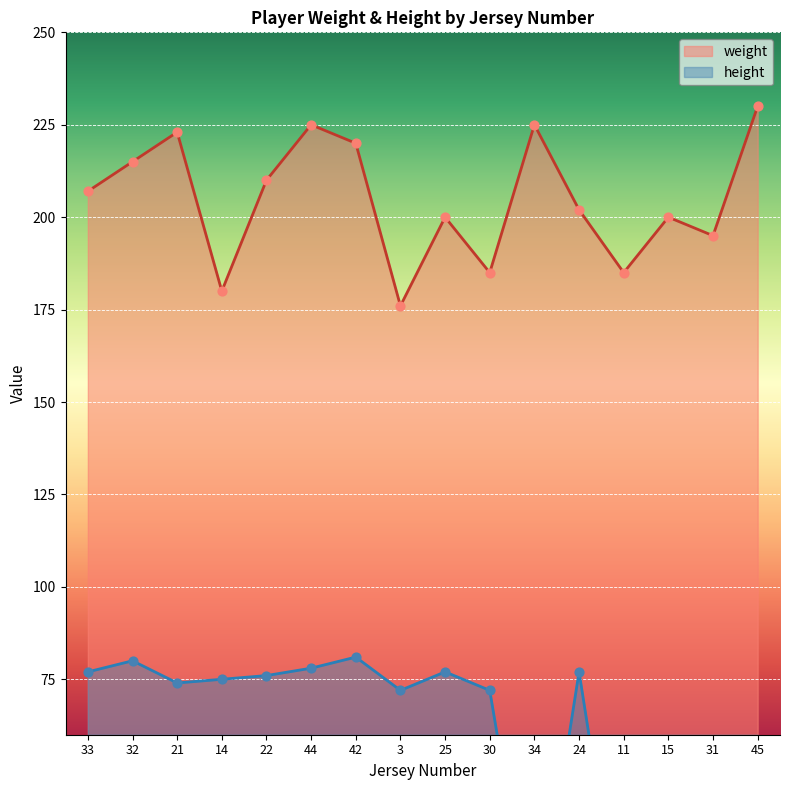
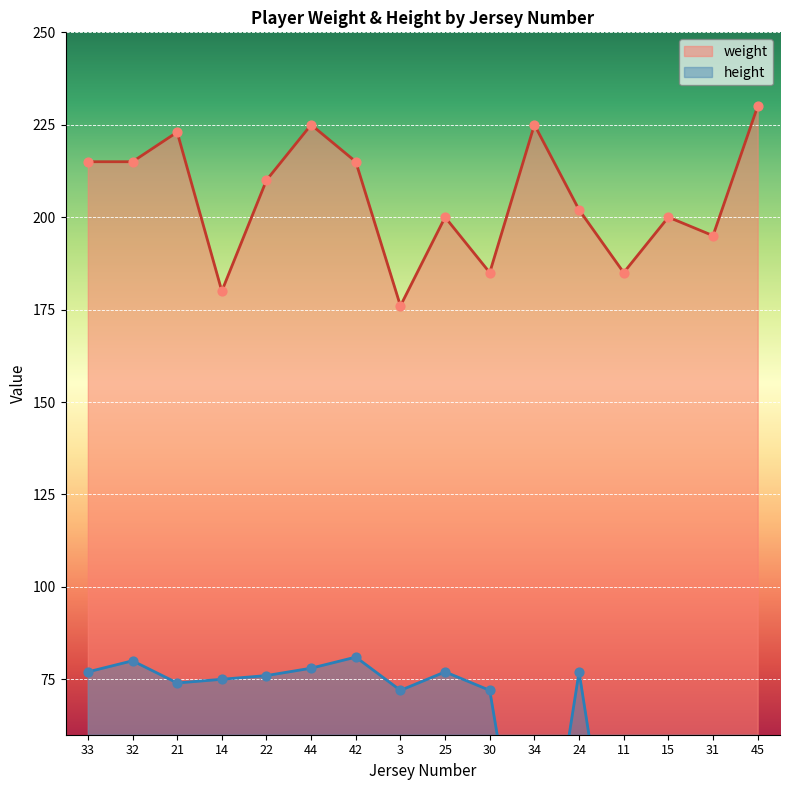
weight, 33: 207 -> 215
weight, 42: 220 -> 215
